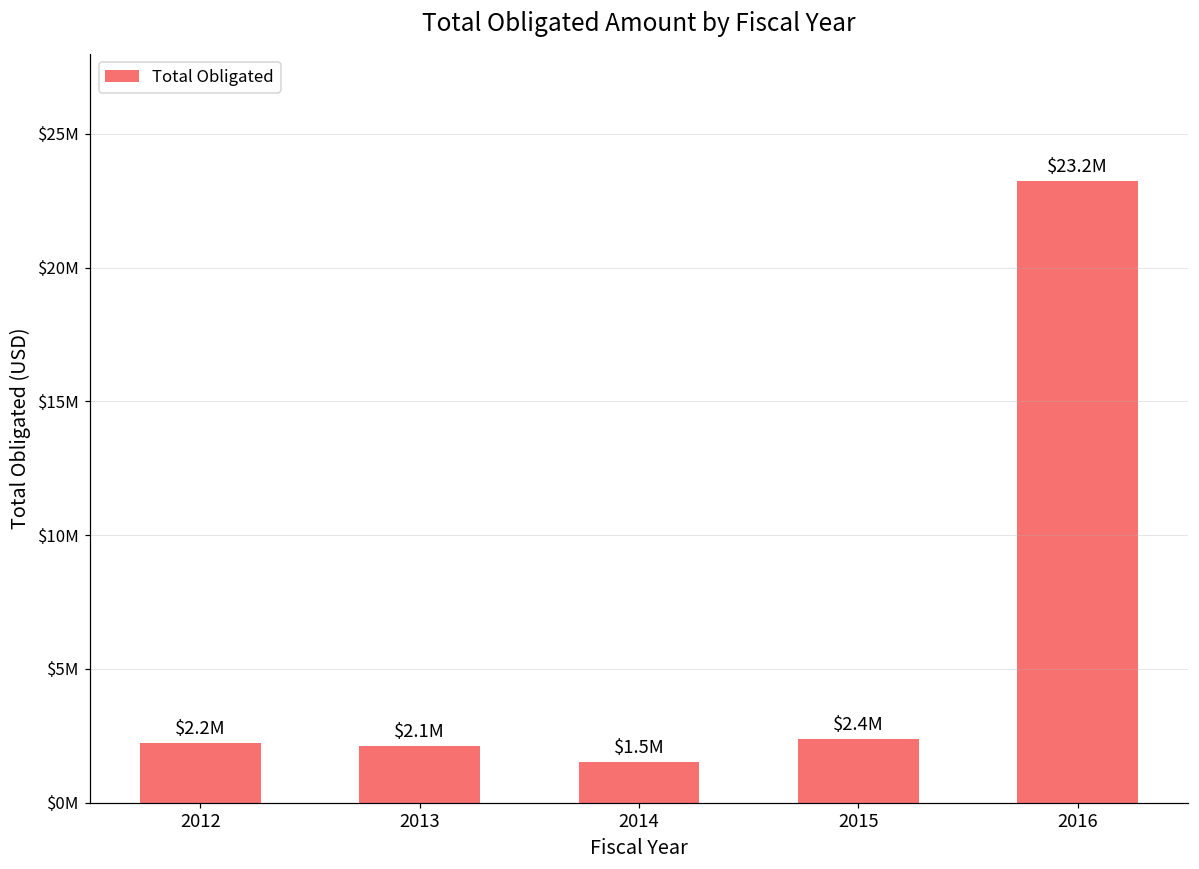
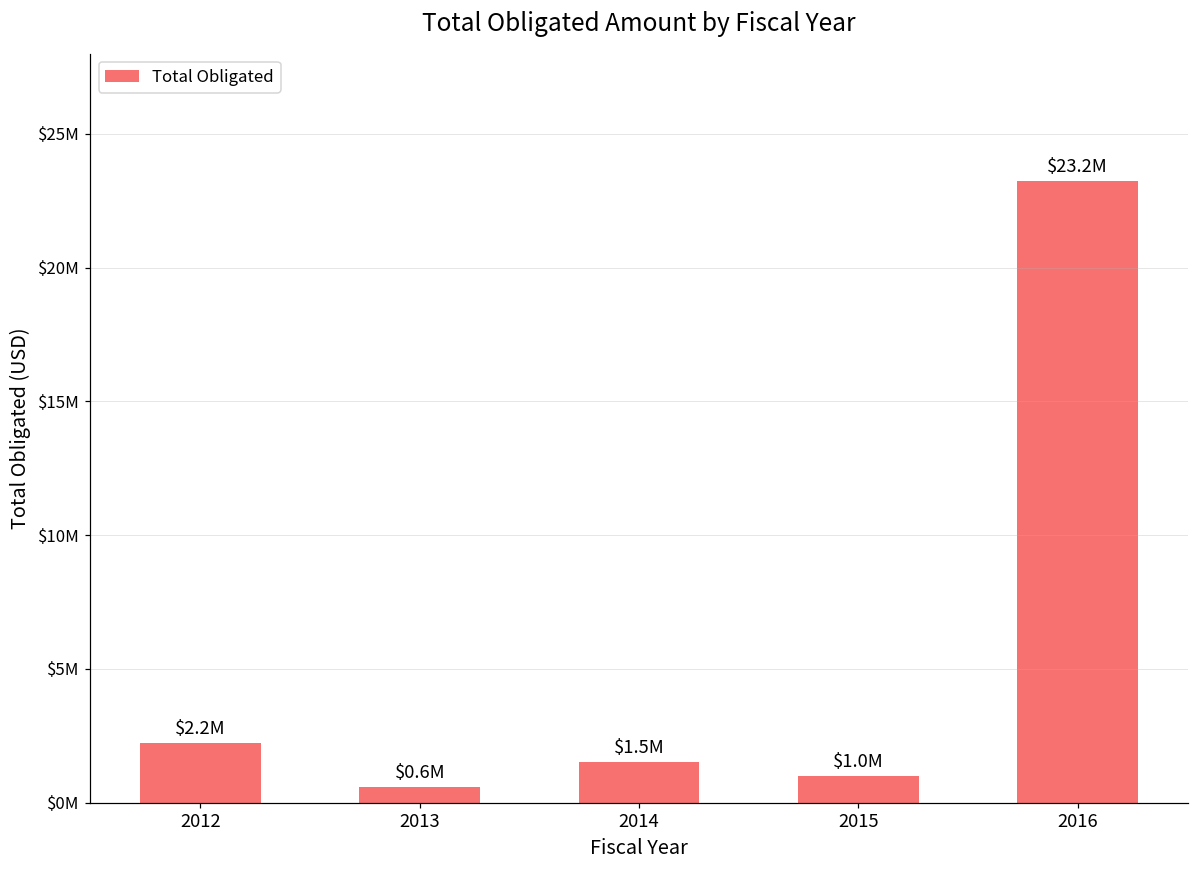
2013: $2.1M -> $0.6M
2015: $2.4M -> $1.0M
